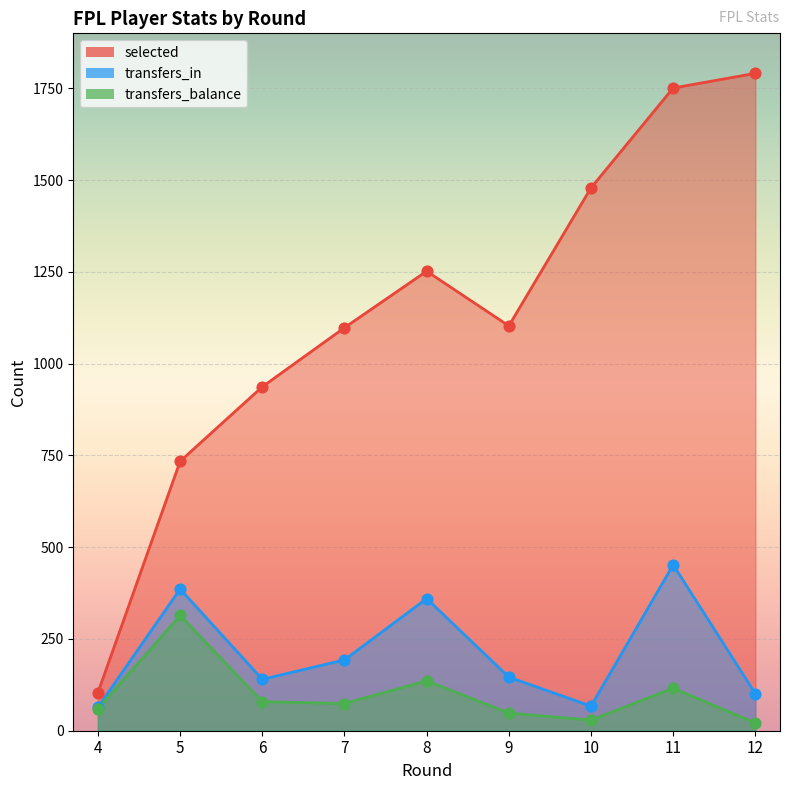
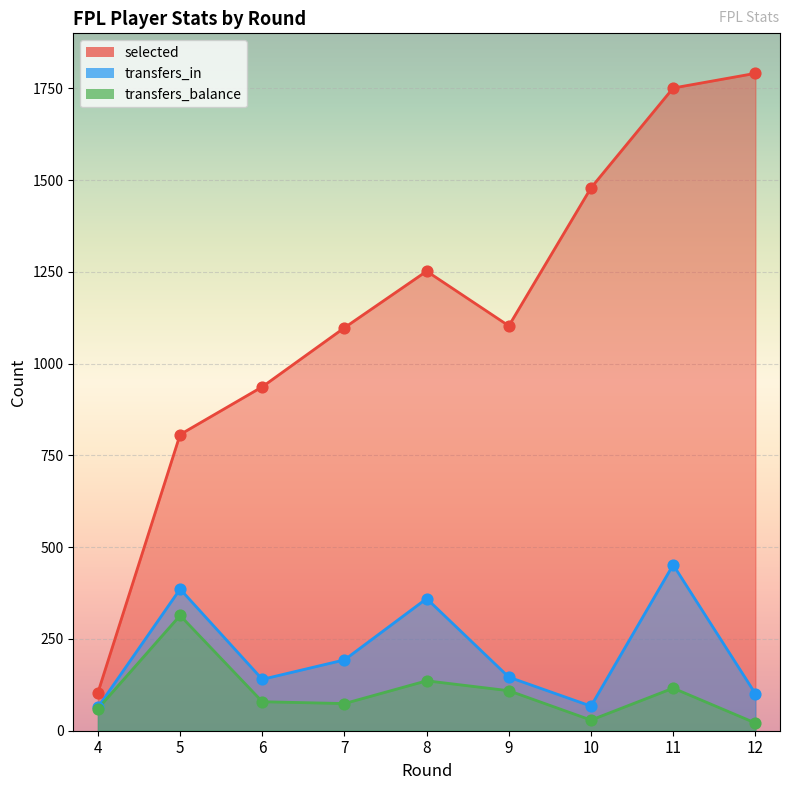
selected, 5: 730 -> 810
transfers_balance, 9: 50 -> 110
